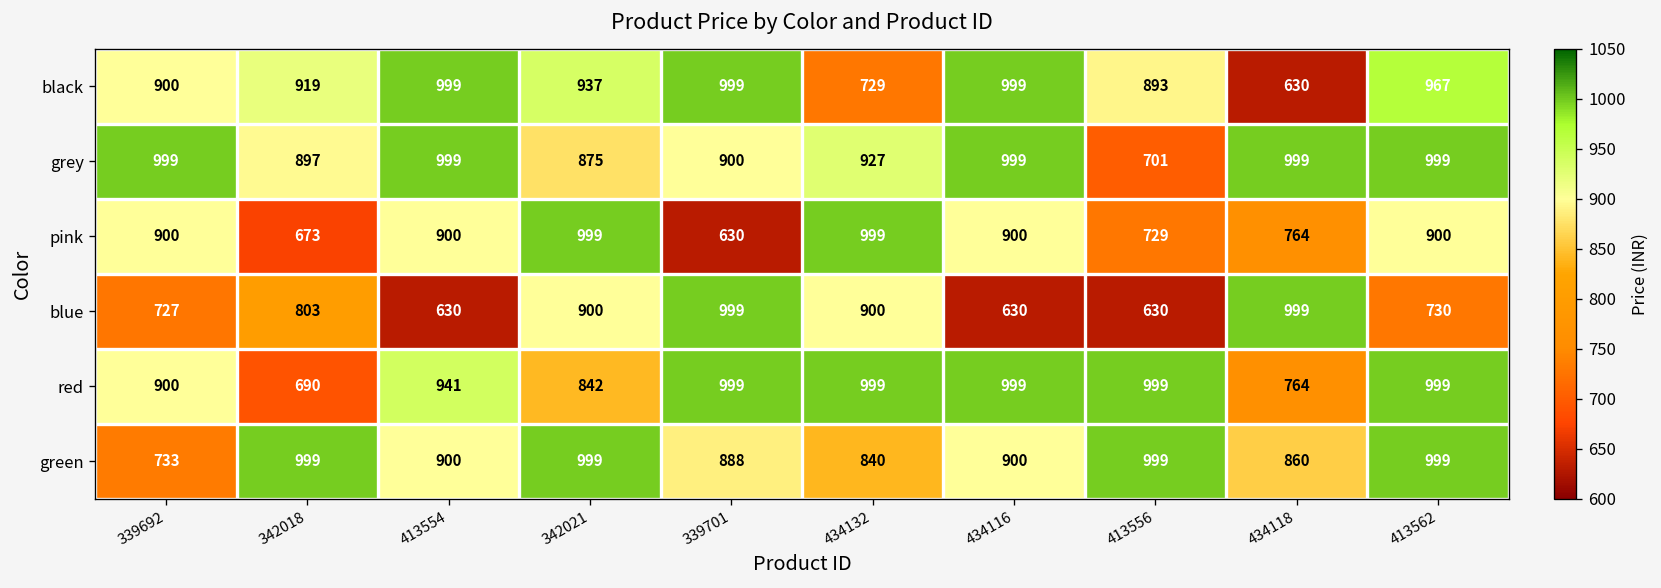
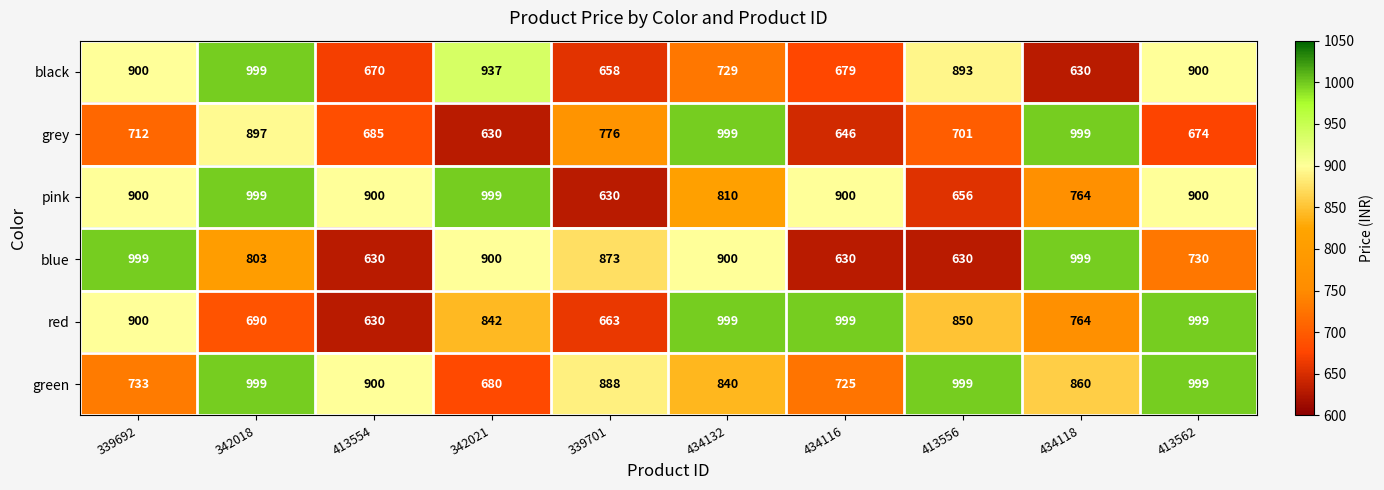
black, 342018: 919 -> 999
black, 413554: 999 -> 670
black, 339701: 999 -> 658
black, 434116: 999 -> 679
black, 413562: 967 -> 900
grey, 339692: 999 -> 712
grey, 413554: 999 -> 685
grey, 342021: 875 -> 630
grey, 339701: 900 -> 776
grey, 434132: 927 -> 999
grey, 434116: 999 -> 646
grey, 413562: 999 -> 674
pink, 342018: 673 -> 999
pink, 434132: 999 -> 810
pink, 413556: 729 -> 656
blue, 339692: 727 -> 999
blue, 339701: 999 -> 873
red, 413554: 941 -> 630
red, 339701: 999 -> 663
red, 413556: 999 -> 850
green, 342021: 999 -> 680
green, 434116: 900 -> 725
